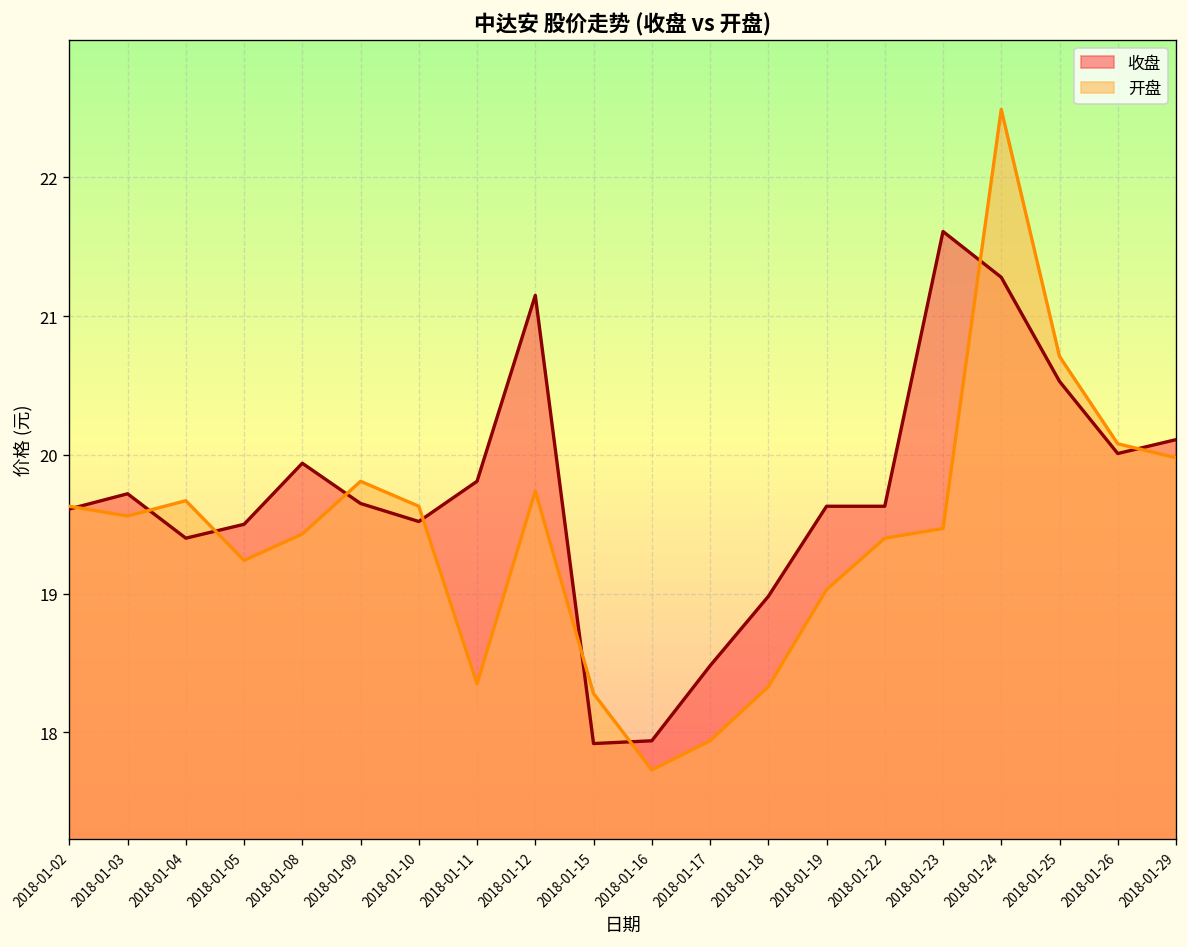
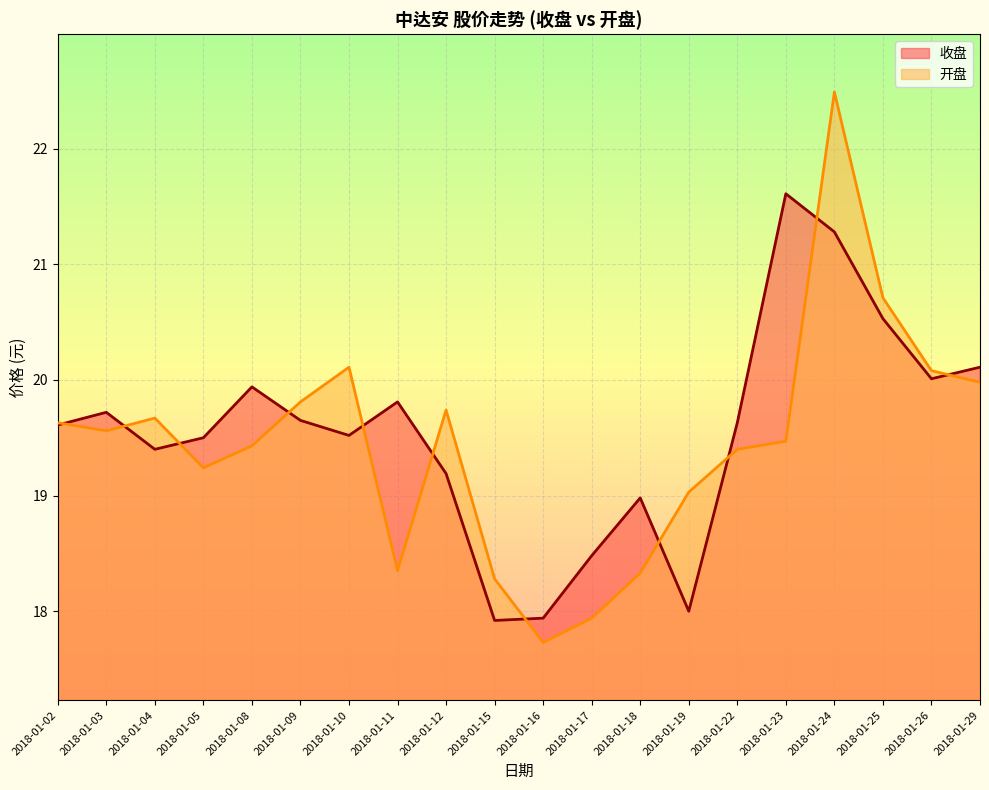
开盘, 2018-01-10: 19.63 -> 20.11
收盘, 2018-01-12: 21.15 -> 19.19
收盘, 2018-01-19: 19.63 -> 18.00
